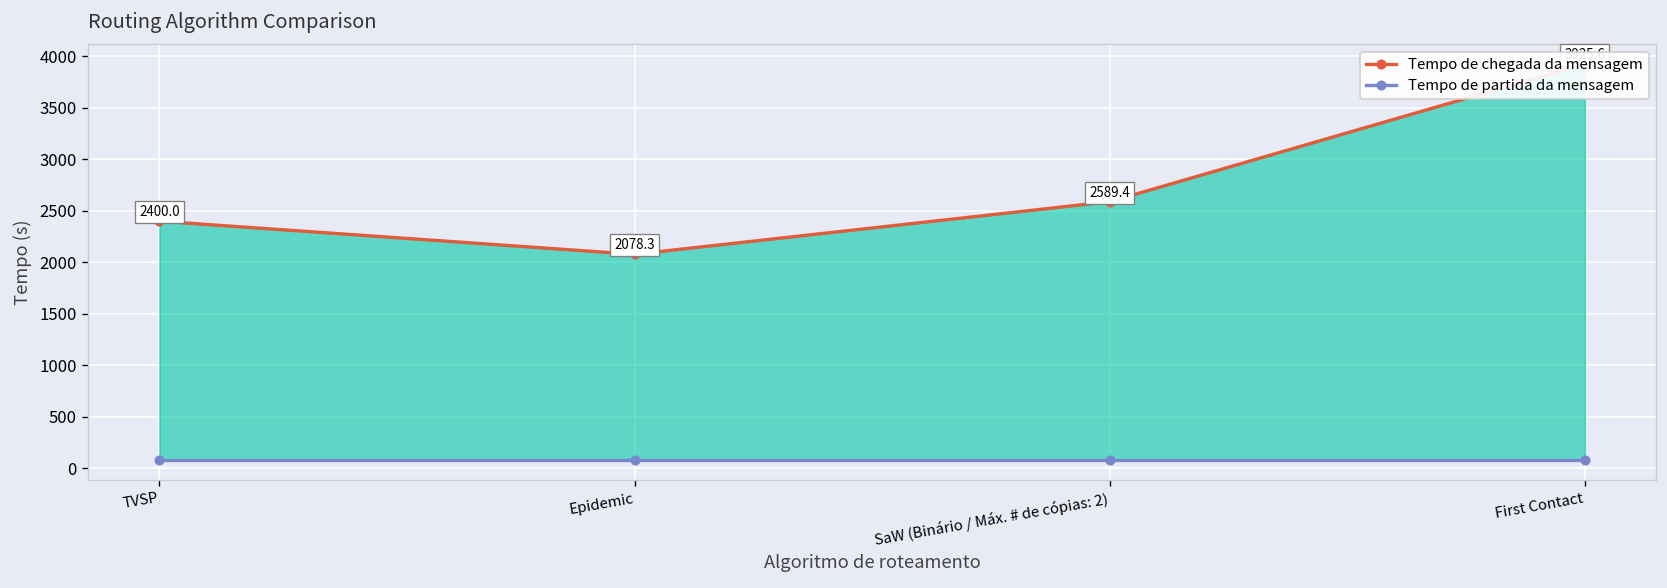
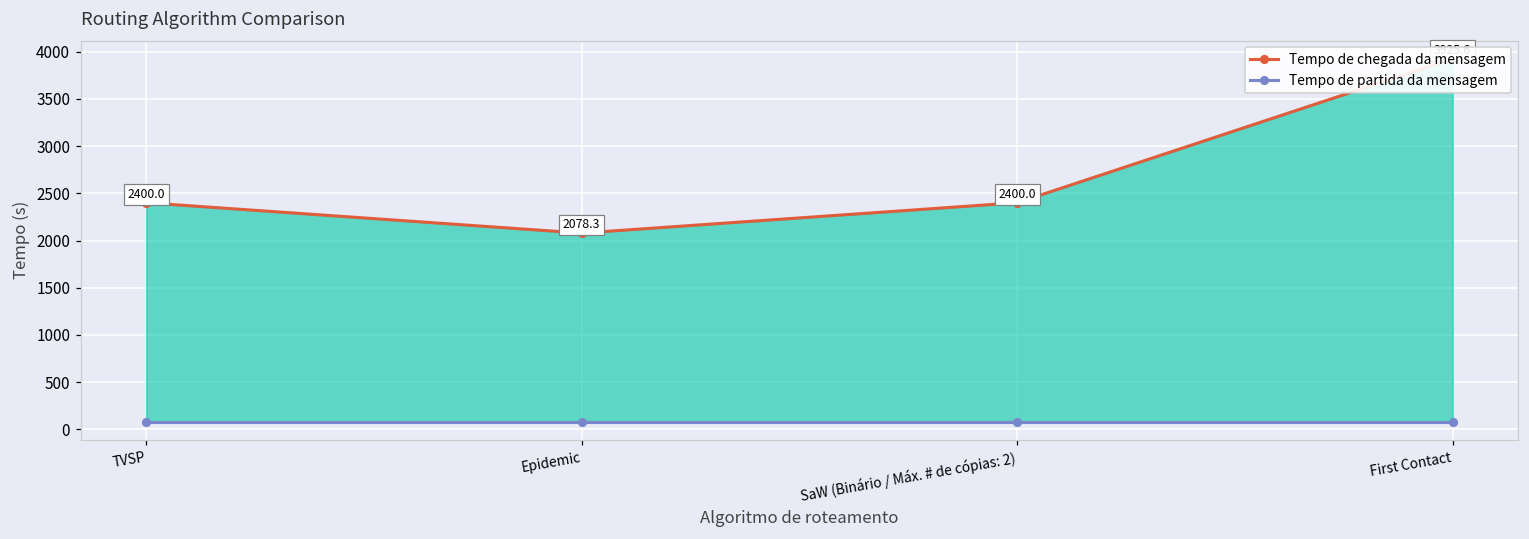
Tempo de chegada da mensagem, SaW (Binário / Máx. # de cópias: 2): 2589.4 -> 2400.0
